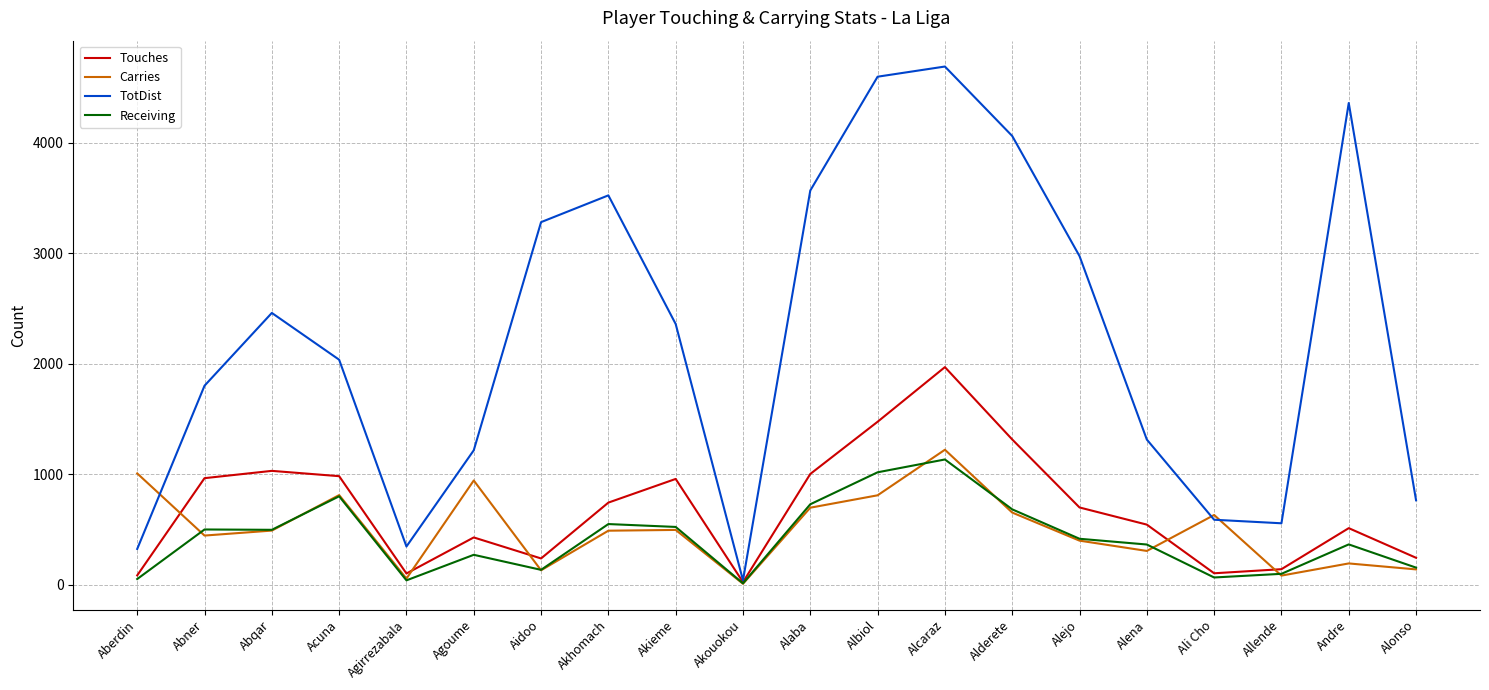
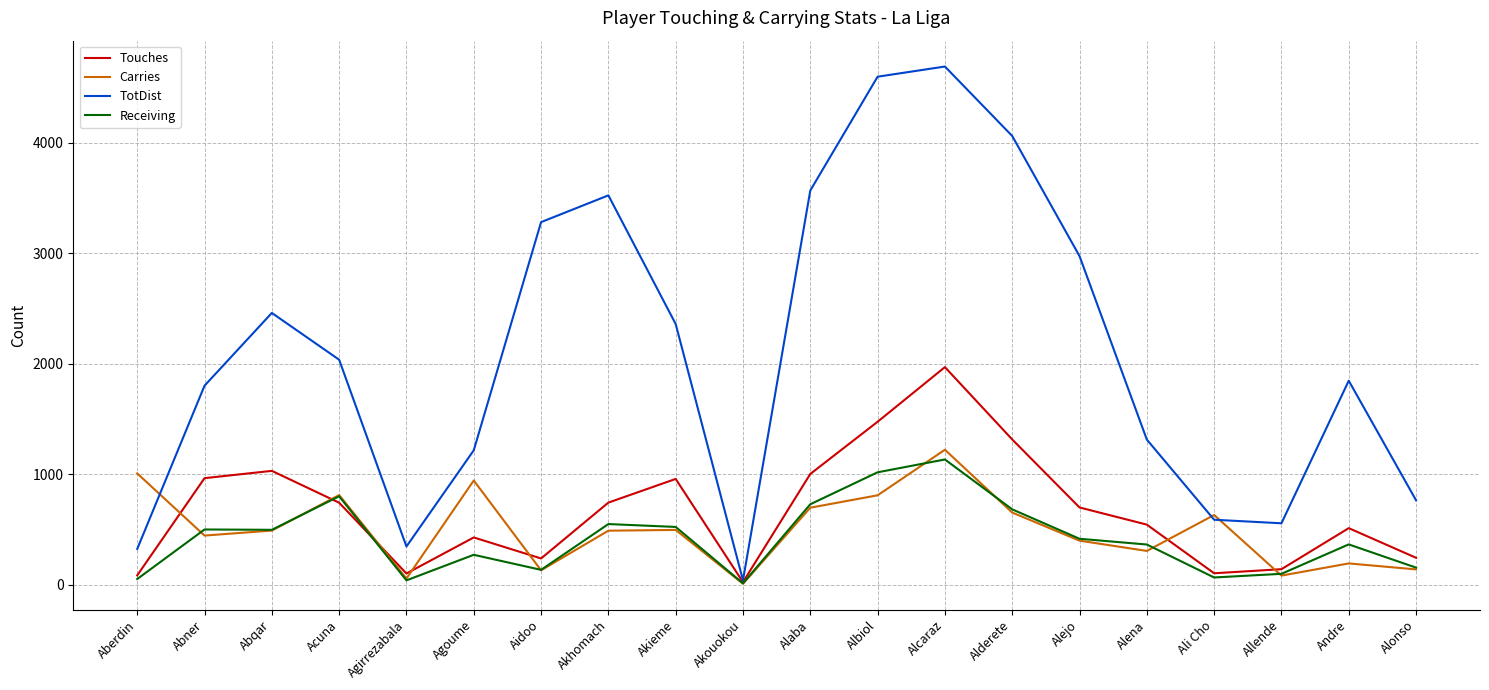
Touches, Acuna: 980 -> 740
TotDist, Andre: 4360 -> 1850
